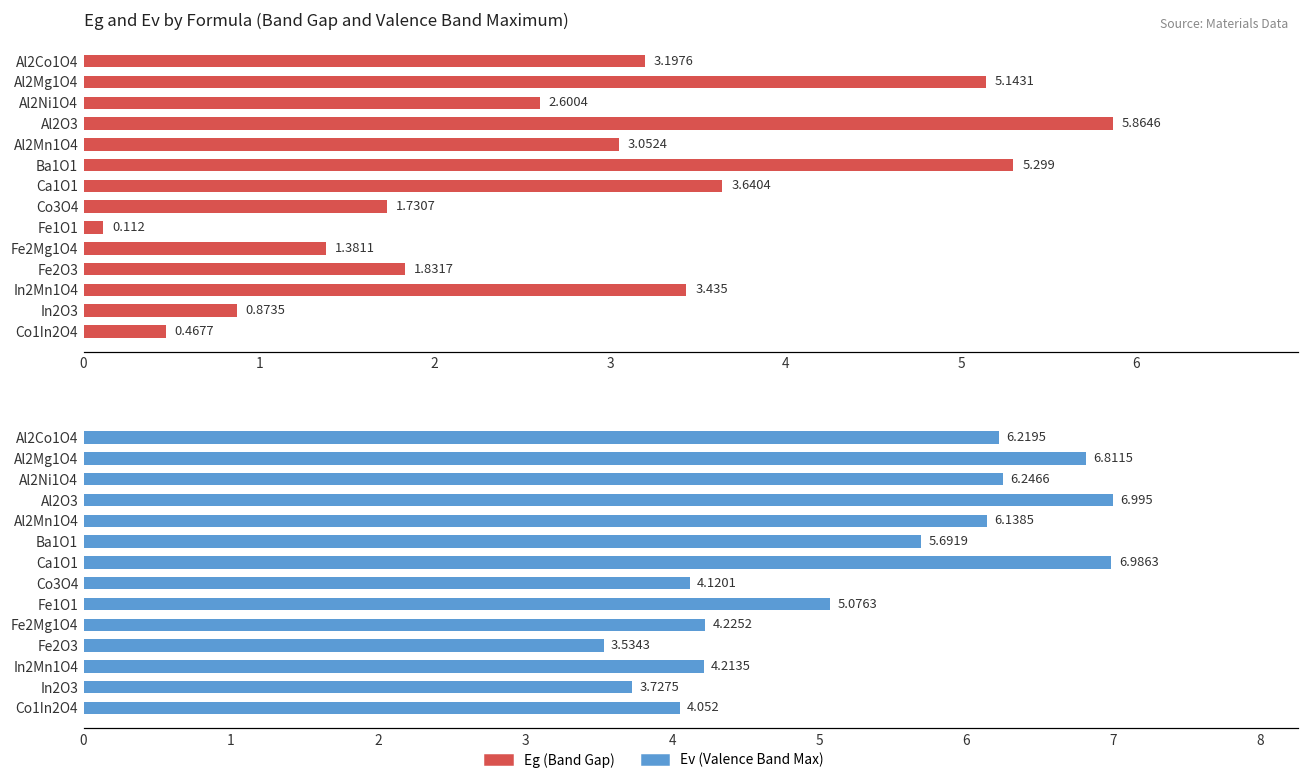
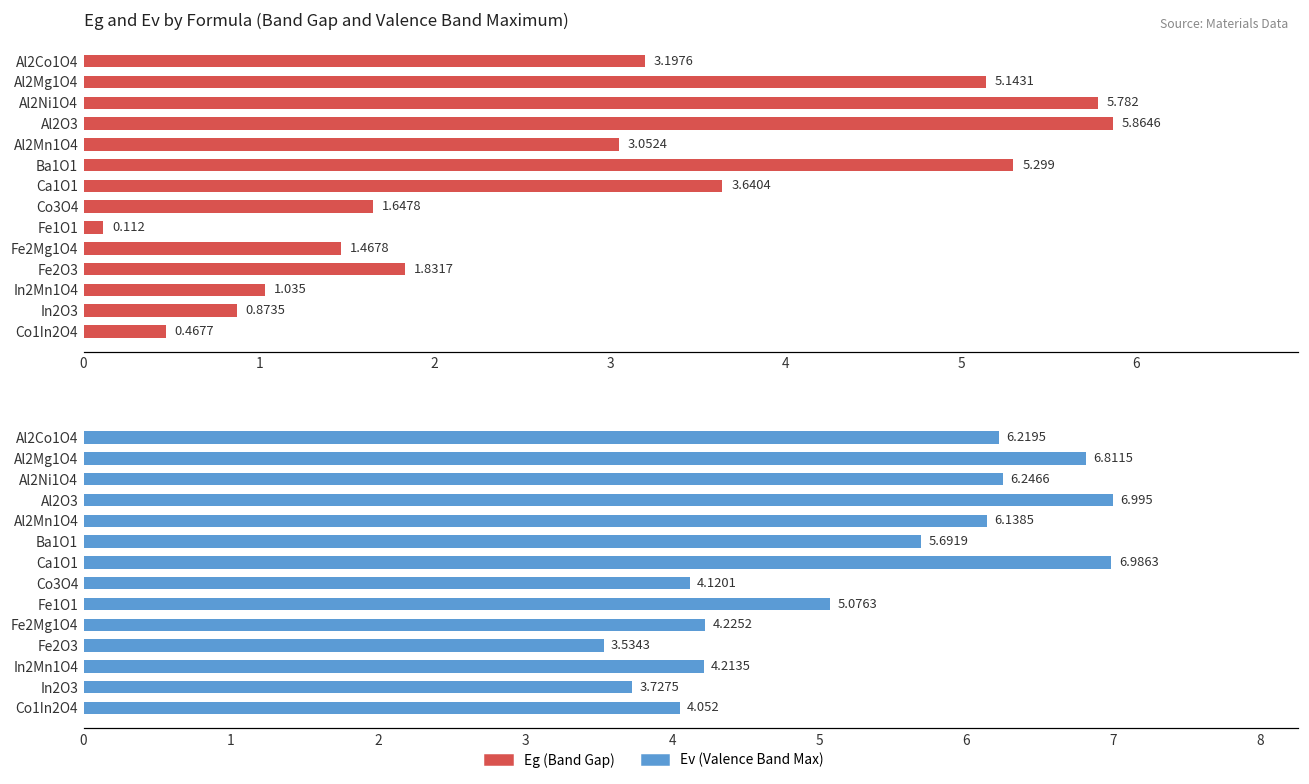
Eg and Ev by Formula (Band Gap and Valence Band Maximum), Al2Ni1O4: 2.6004 -> 5.782
Eg and Ev by Formula (Band Gap and Valence Band Maximum), Co3O4: 1.7307 -> 1.6478
Eg and Ev by Formula (Band Gap and Valence Band Maximum), Fe2Mg1O4: 1.3811 -> 1.4678
Eg and Ev by Formula (Band Gap and Valence Band Maximum), In2Mn1O4: 3.435 -> 1.035
